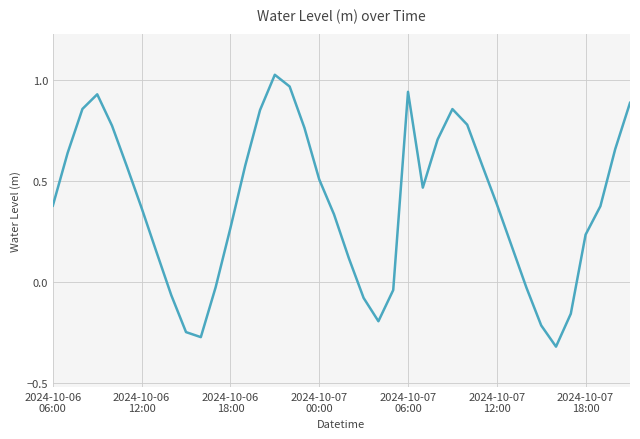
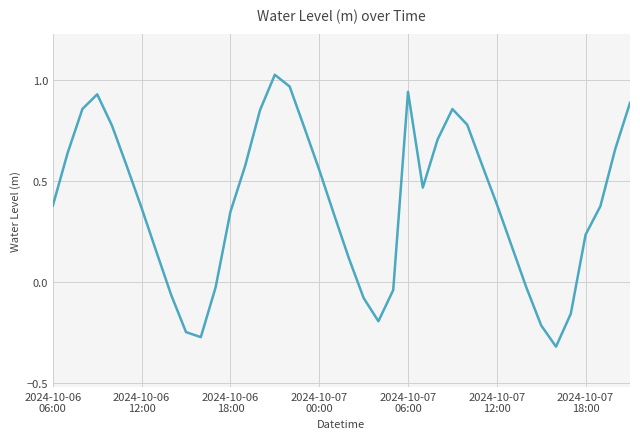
2024-10-06 18:00: 0.27 -> 0.35
2024-10-07 00:00: 0.51 -> 0.56
